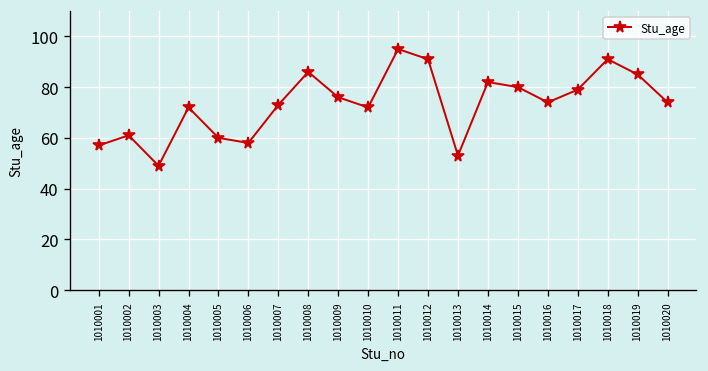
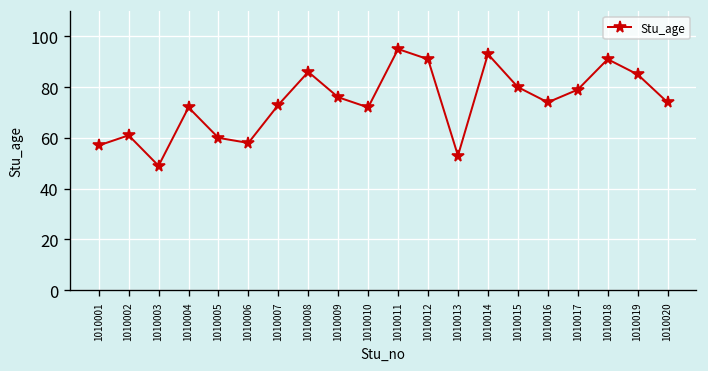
1010014: 82 -> 93
